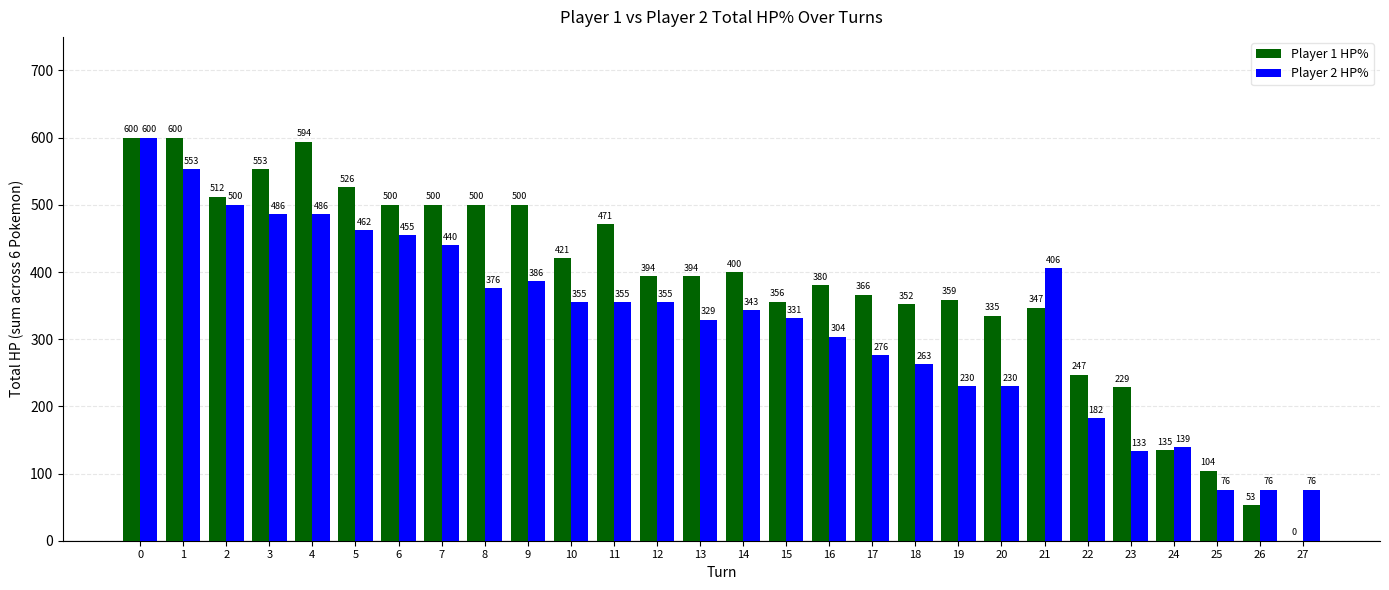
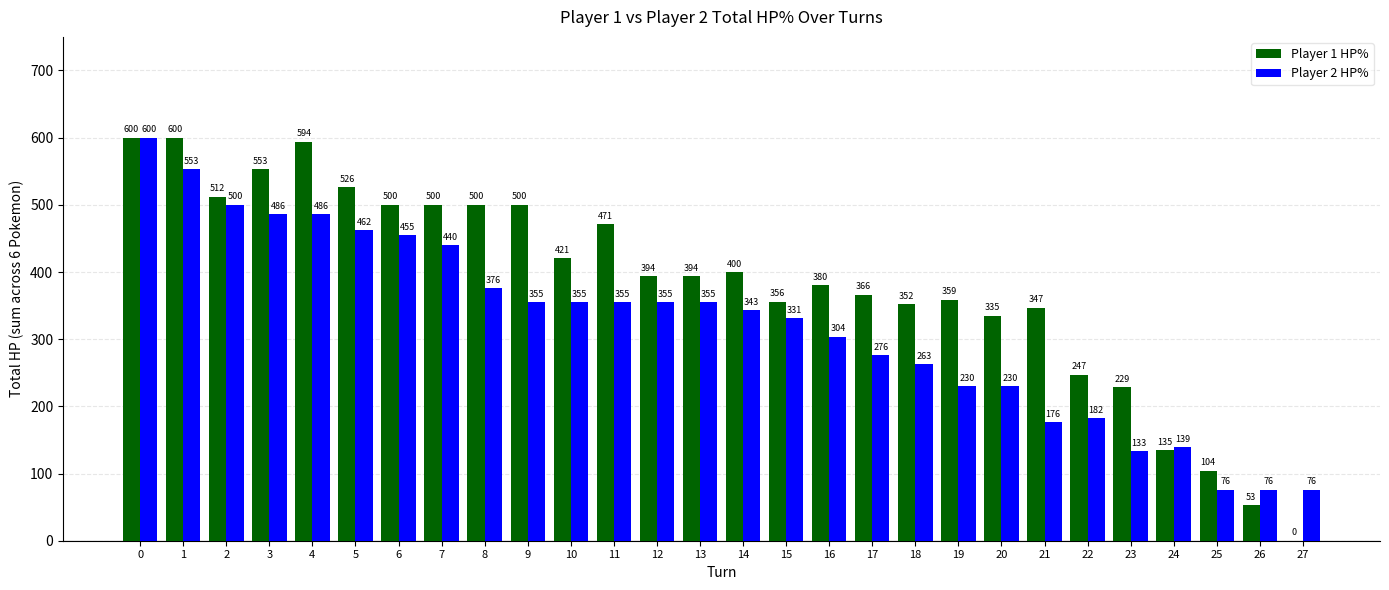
Player 2 HP%, 9: 386 -> 355
Player 2 HP%, 13: 329 -> 355
Player 2 HP%, 21: 406 -> 176
